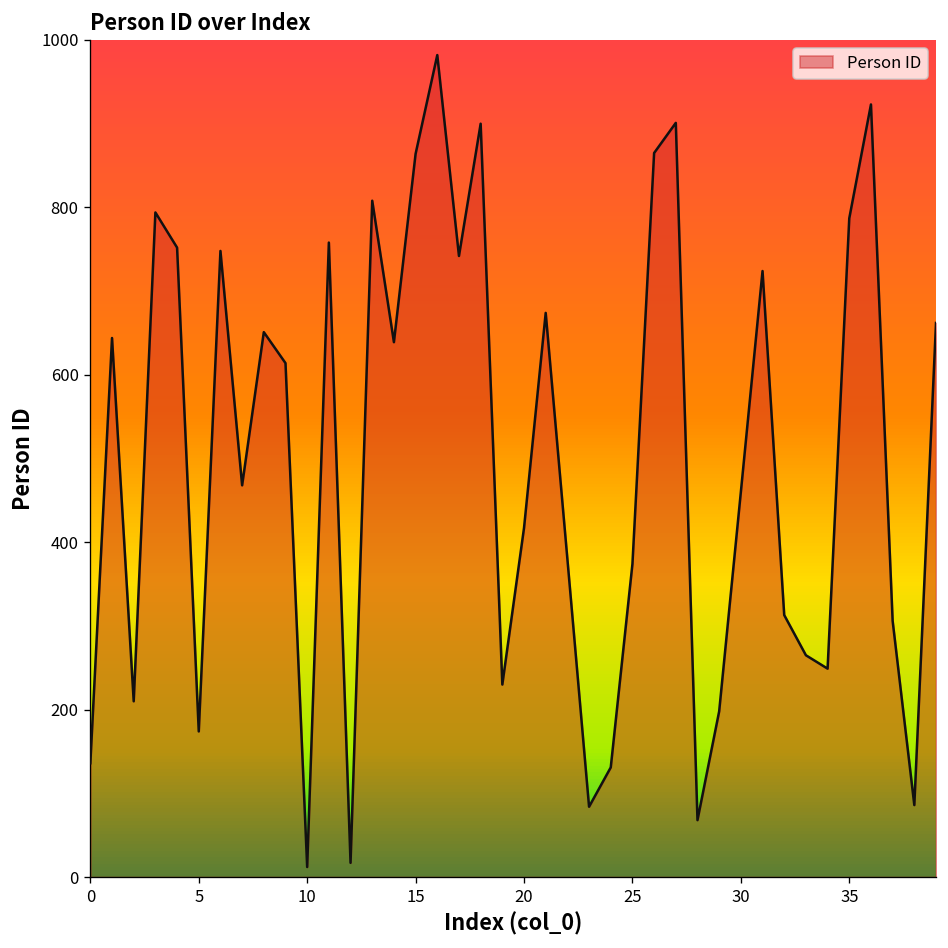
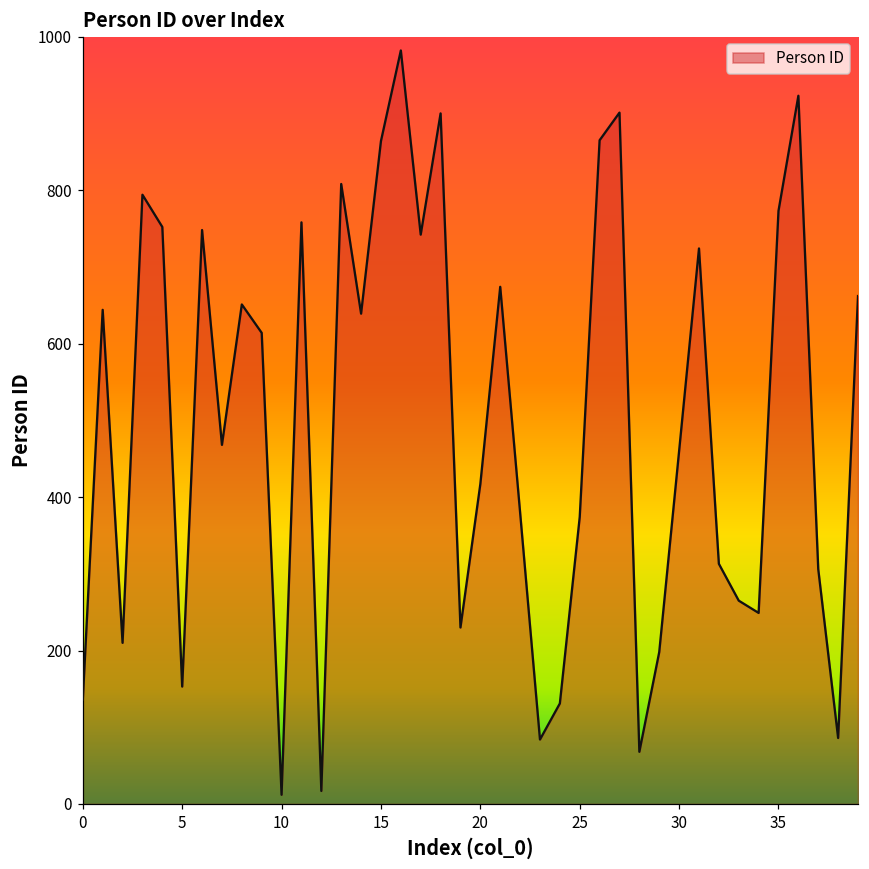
5: 170 -> 150
35: 790 -> 770
